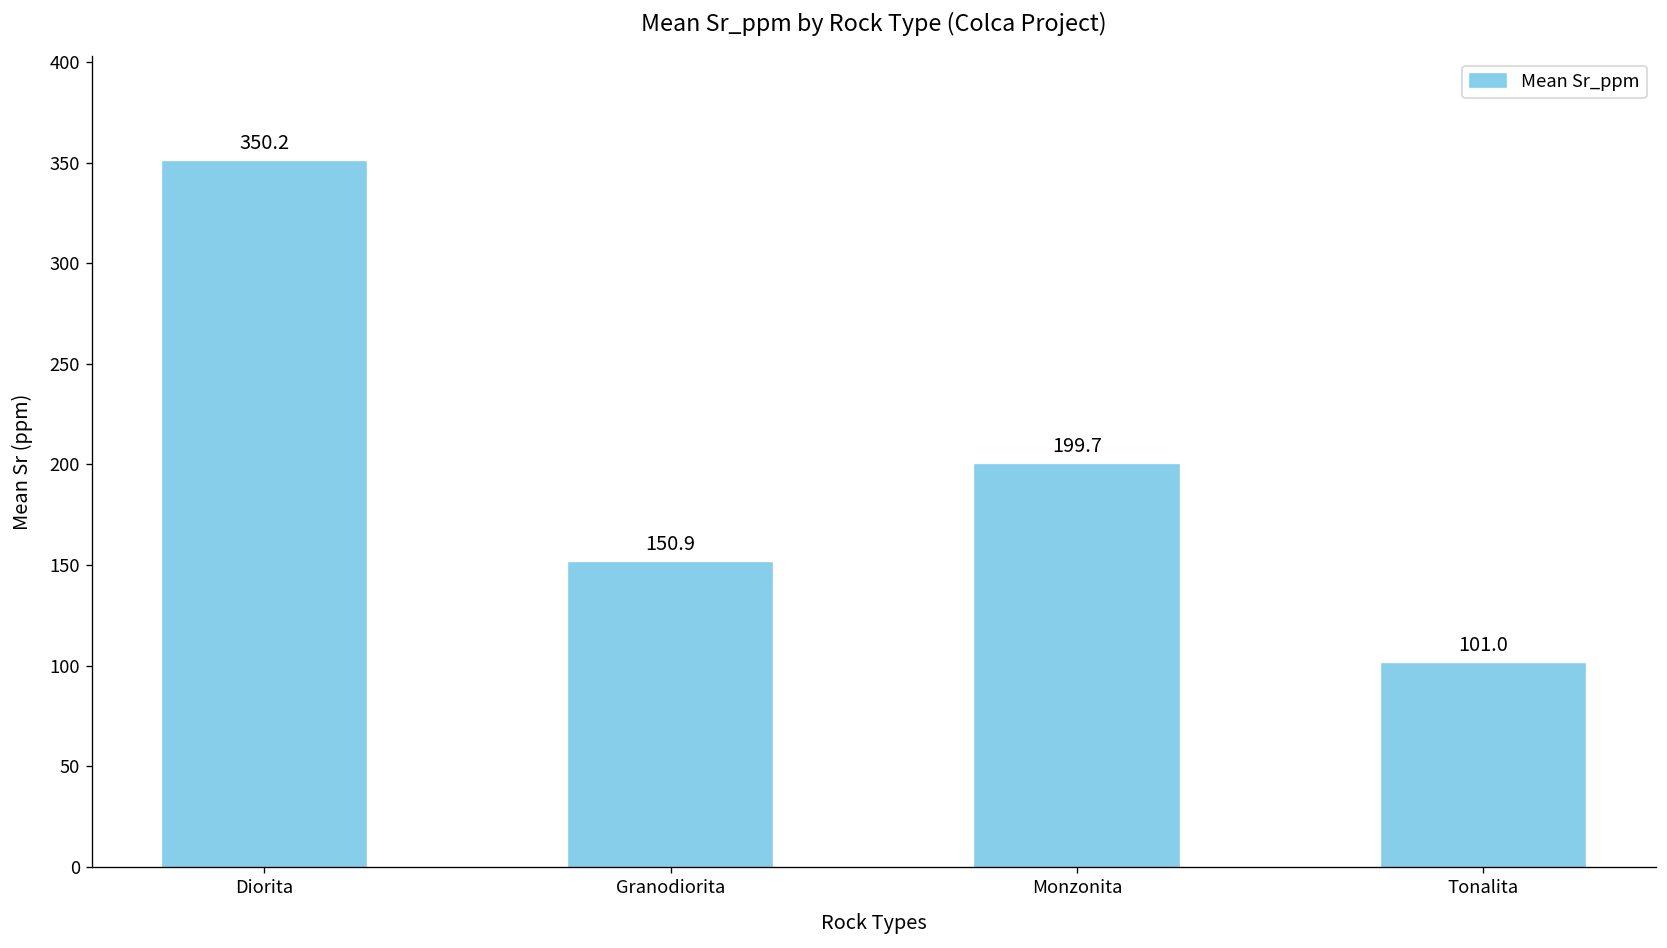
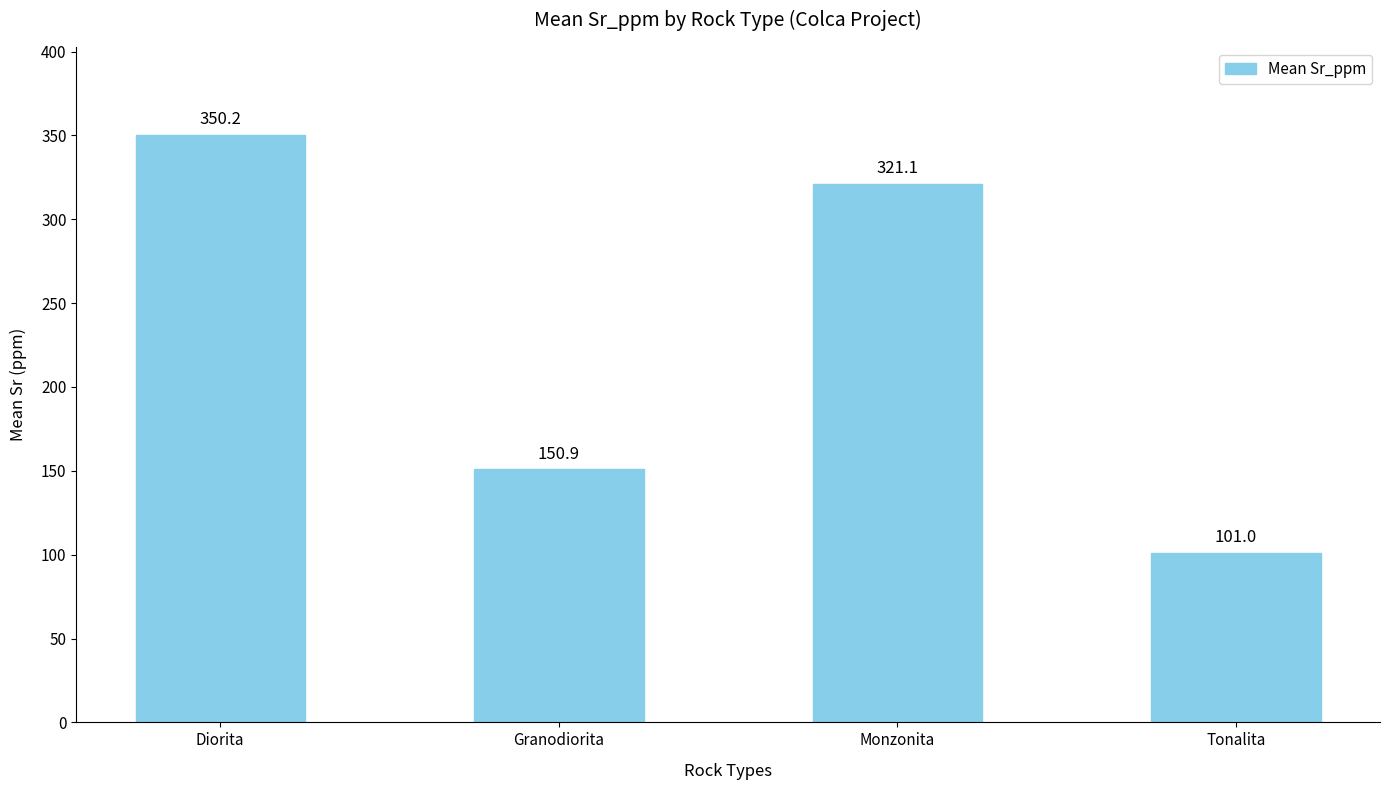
Monzonita: 199.7 -> 321.1
